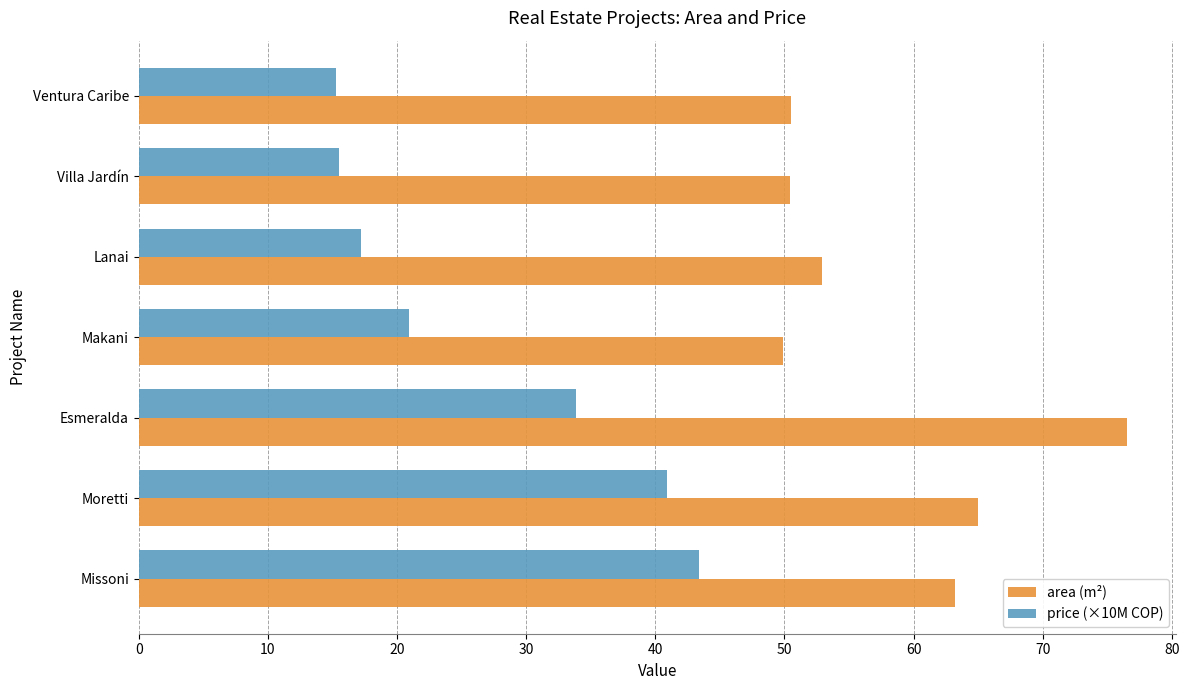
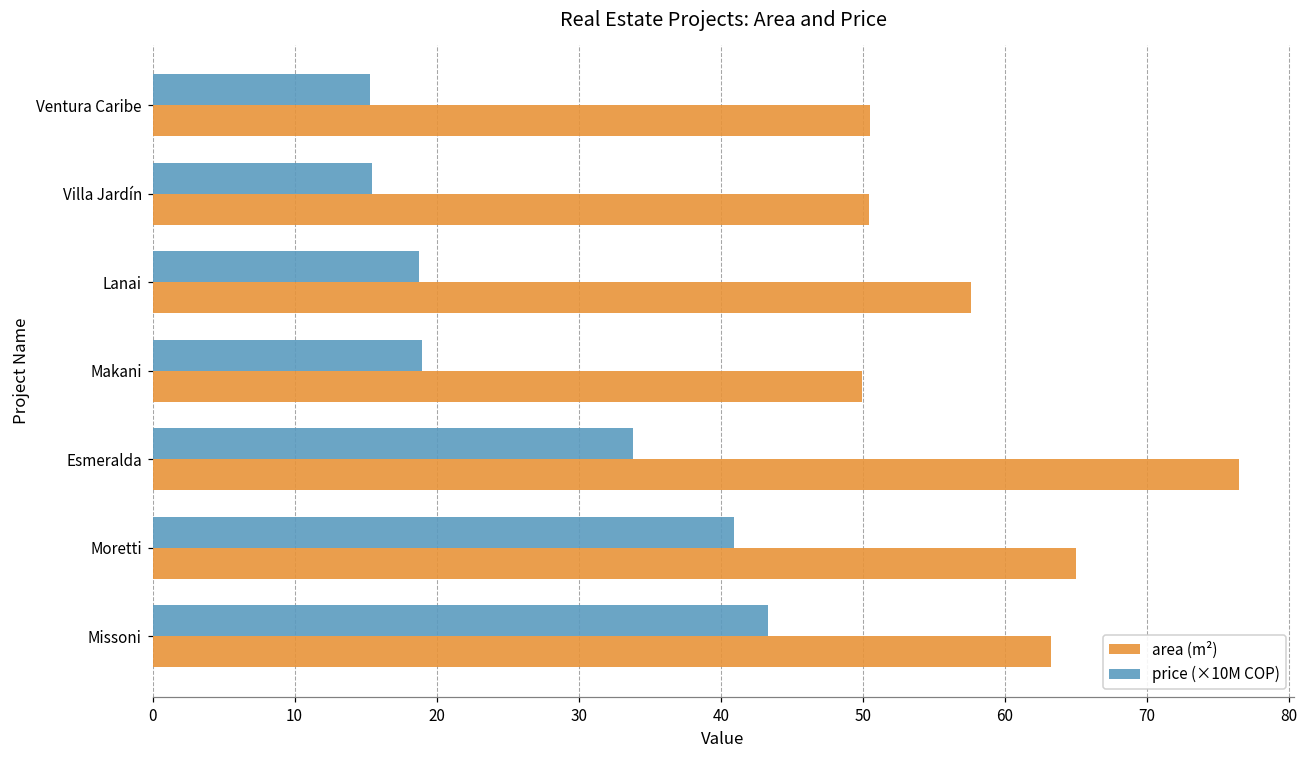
price (×10M COP), Lanai: 17.2 -> 18.8
area (m²), Lanai: 52.9 -> 57.6
price (×10M COP), Makani: 20.9 -> 19.0
